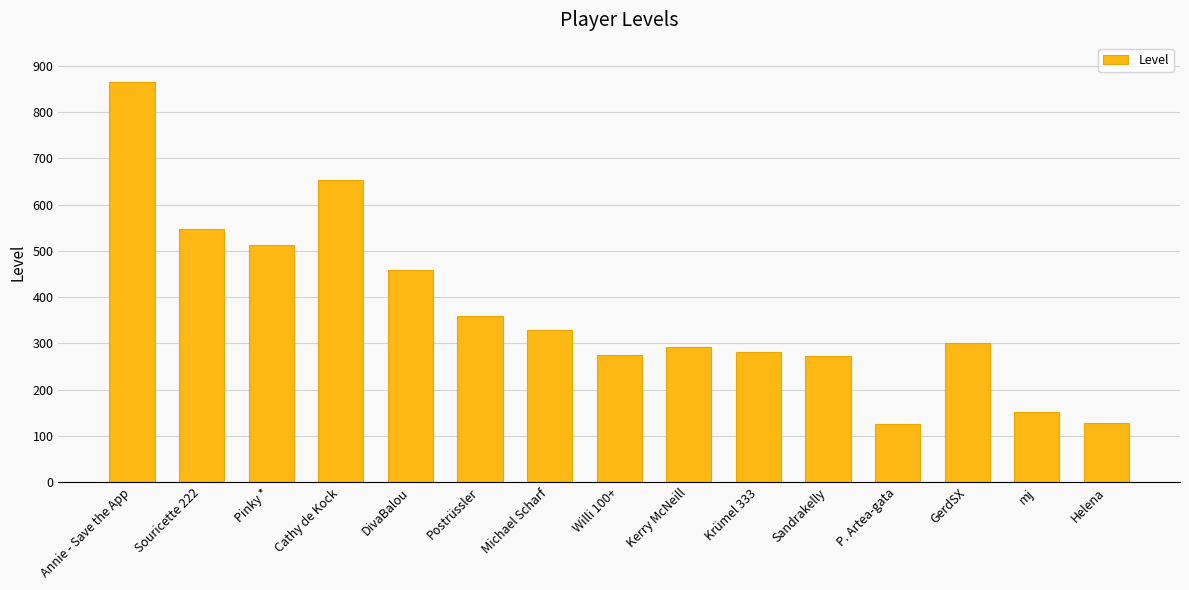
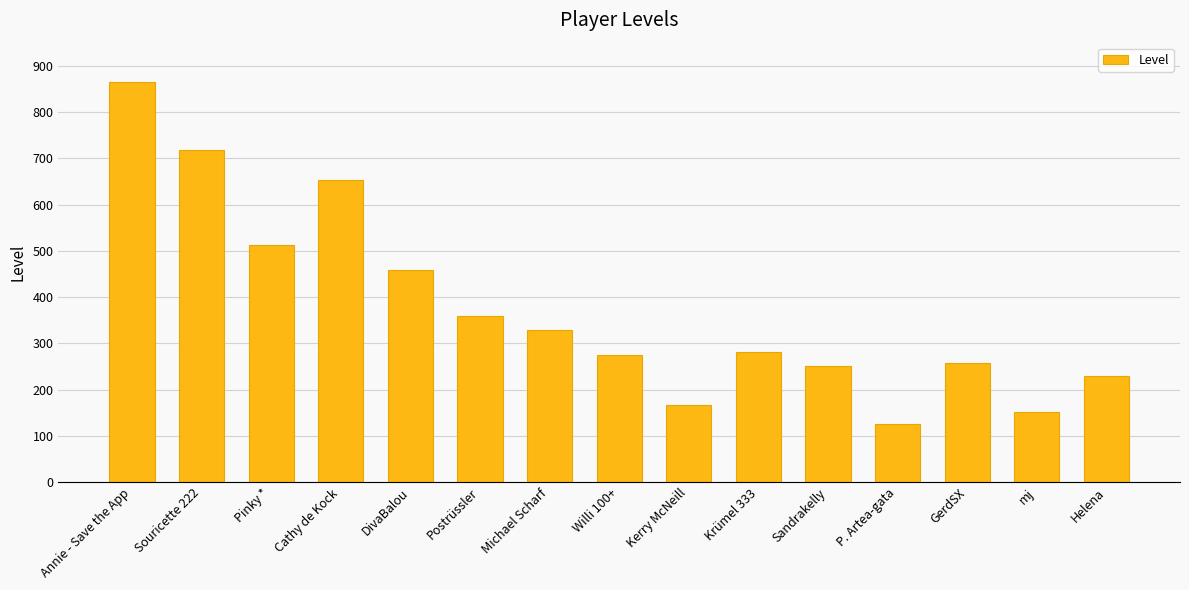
Souricette 222: 550 -> 720
Kerry McNeill: 290 -> 170
Sandrakelly: 270 -> 250
GerdSX: 300 -> 260
Helena: 130 -> 230
